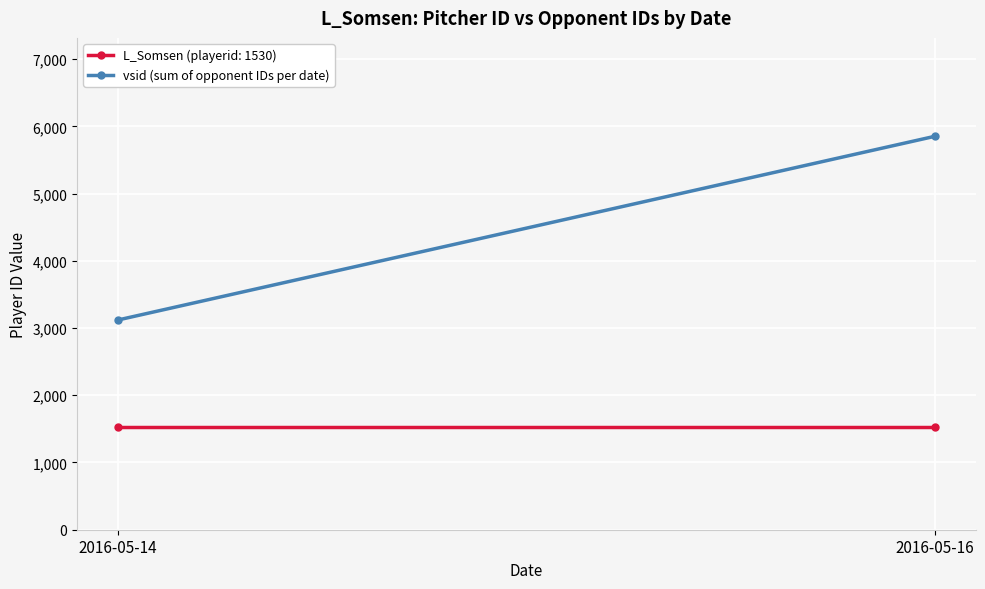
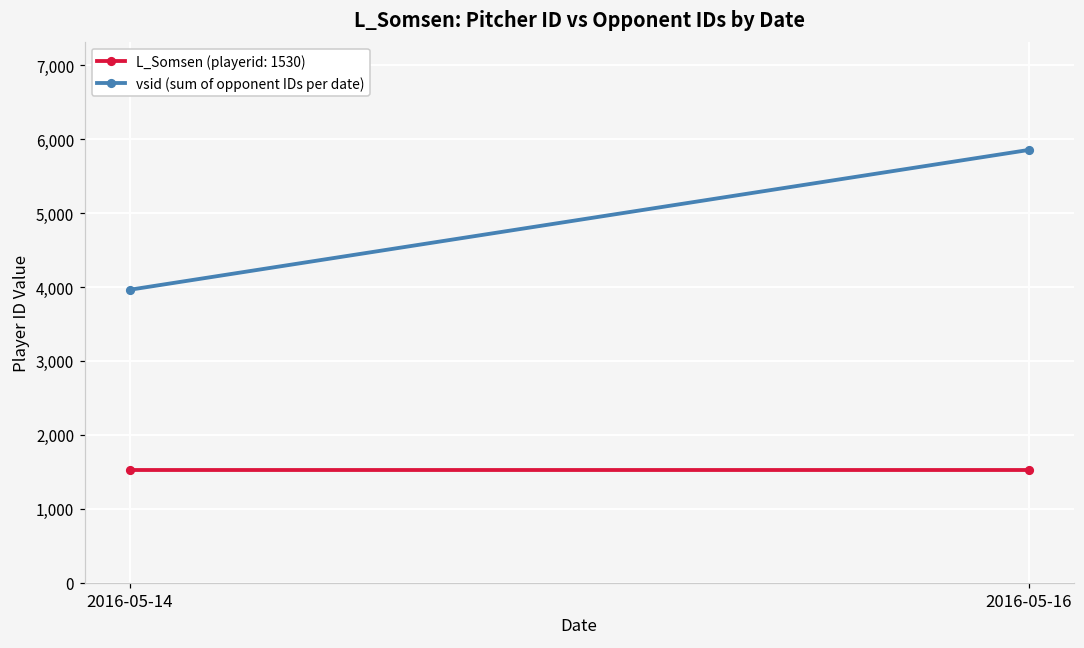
vsid (sum of opponent IDs per date), 2016-05-14: 3,100 -> 4,000
